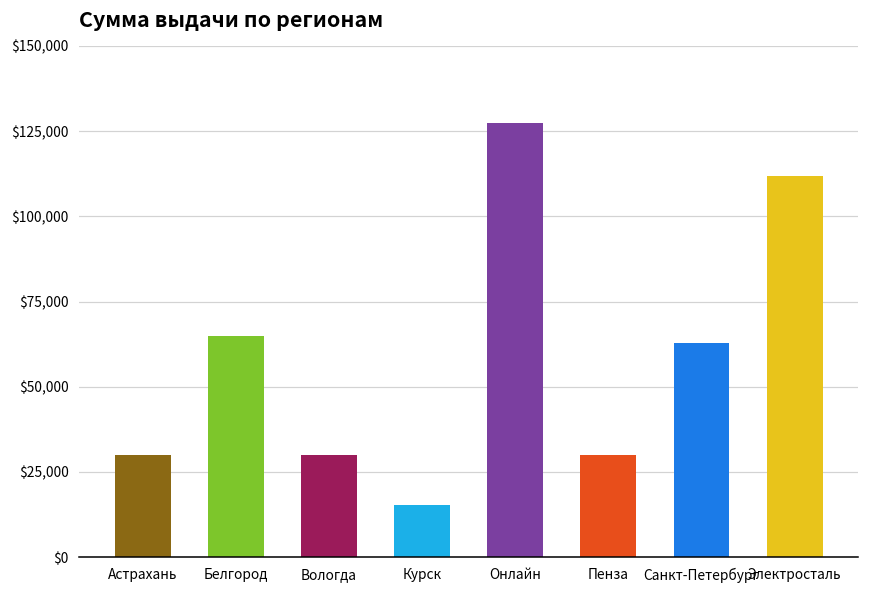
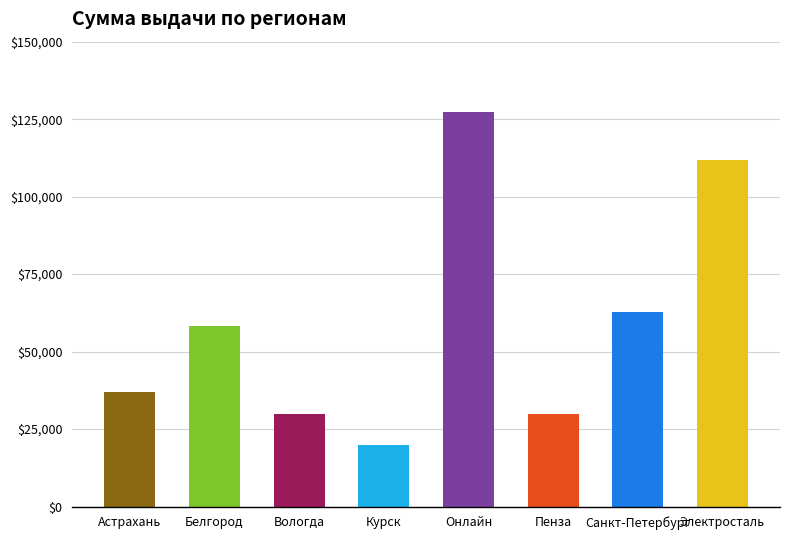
Астрахань: $30,000 -> $37,000
Белгород: $65,000 -> $58,000
Курск: $15,000 -> $20,000
